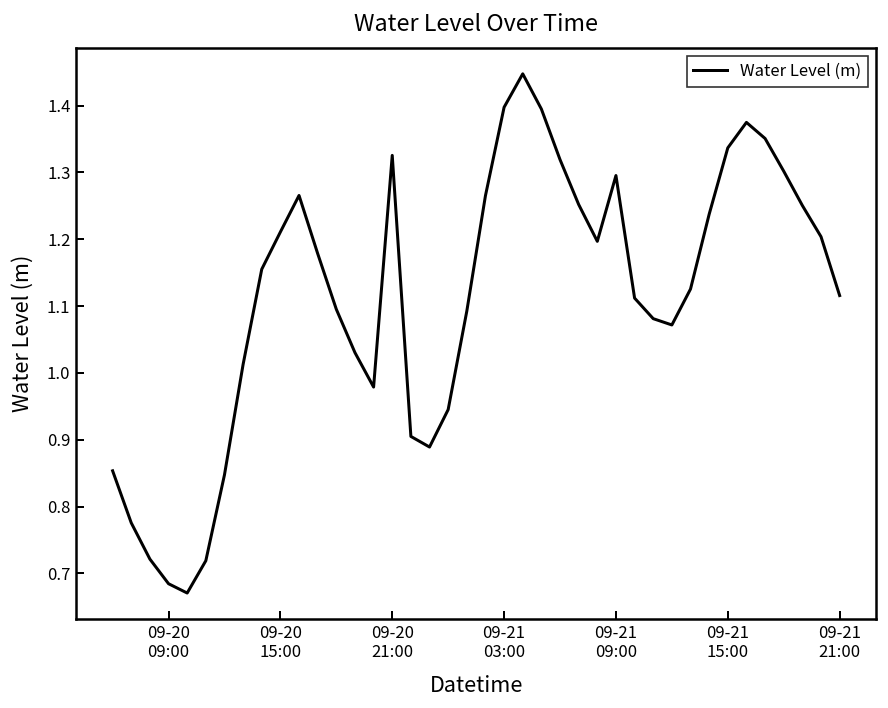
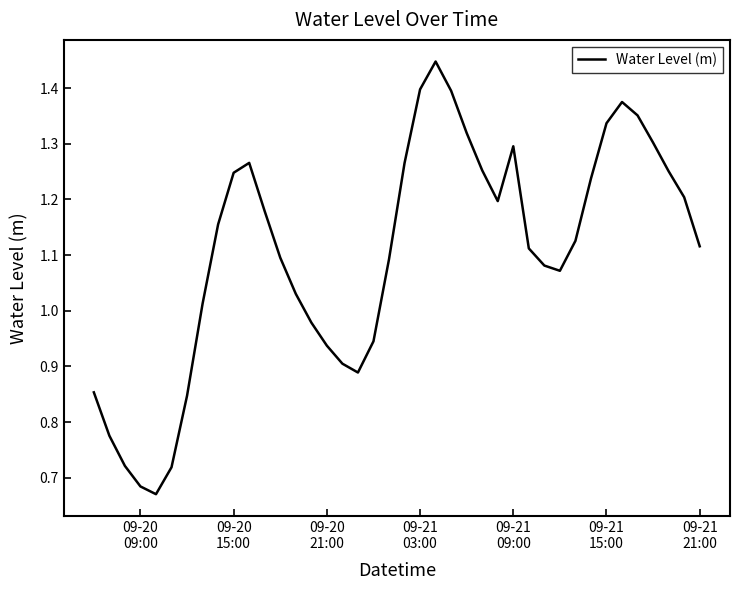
09-20 15:00: 1.21 -> 1.25
09-20 21:00: 1.33 -> 0.94
